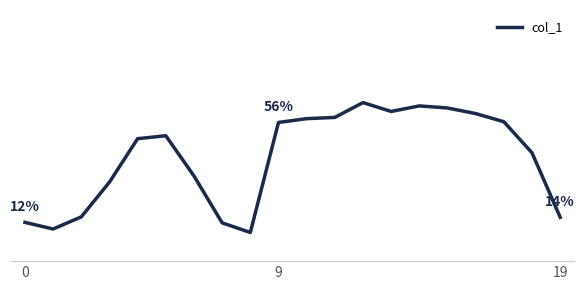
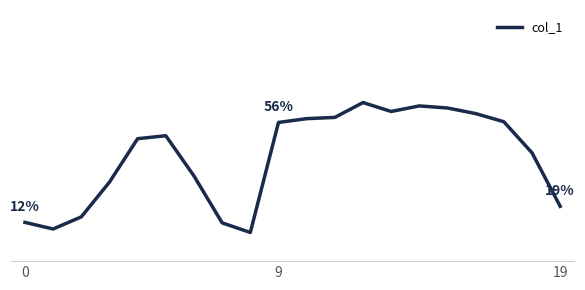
19: 14% -> 19%
